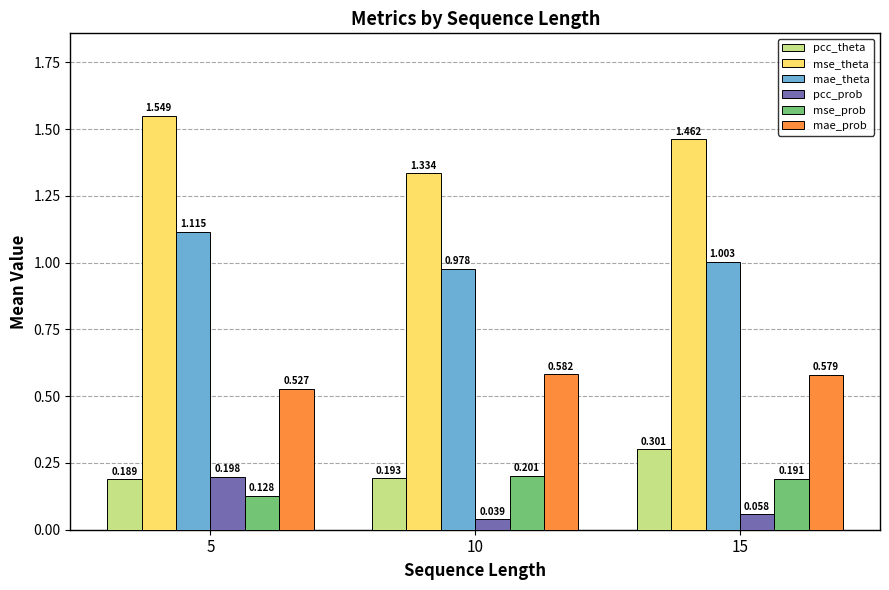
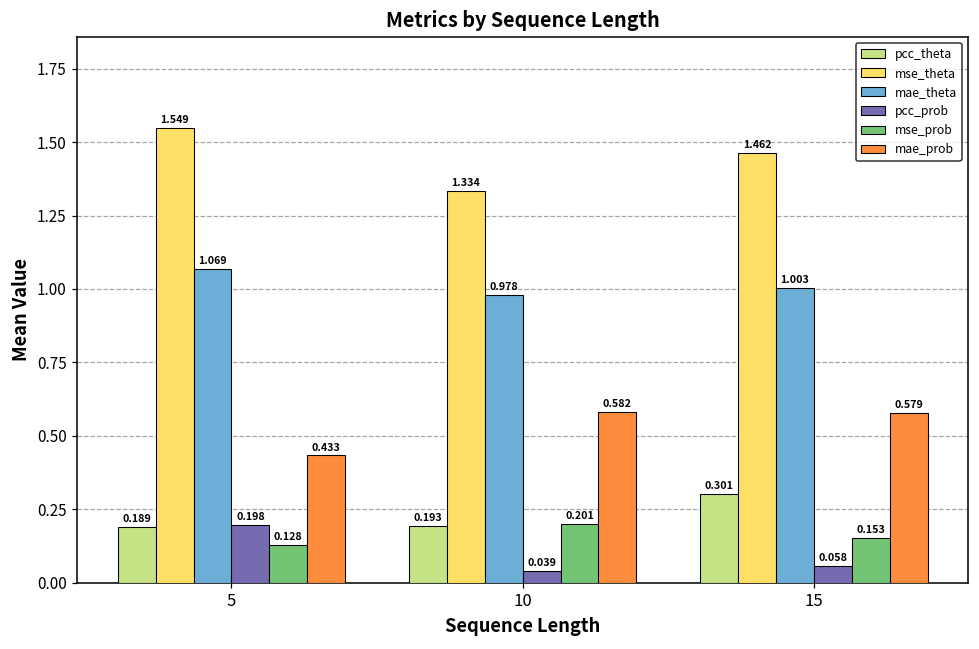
mae_theta, 5: 1.115 -> 1.069
mae_prob, 5: 0.527 -> 0.433
mse_prob, 15: 0.191 -> 0.153
